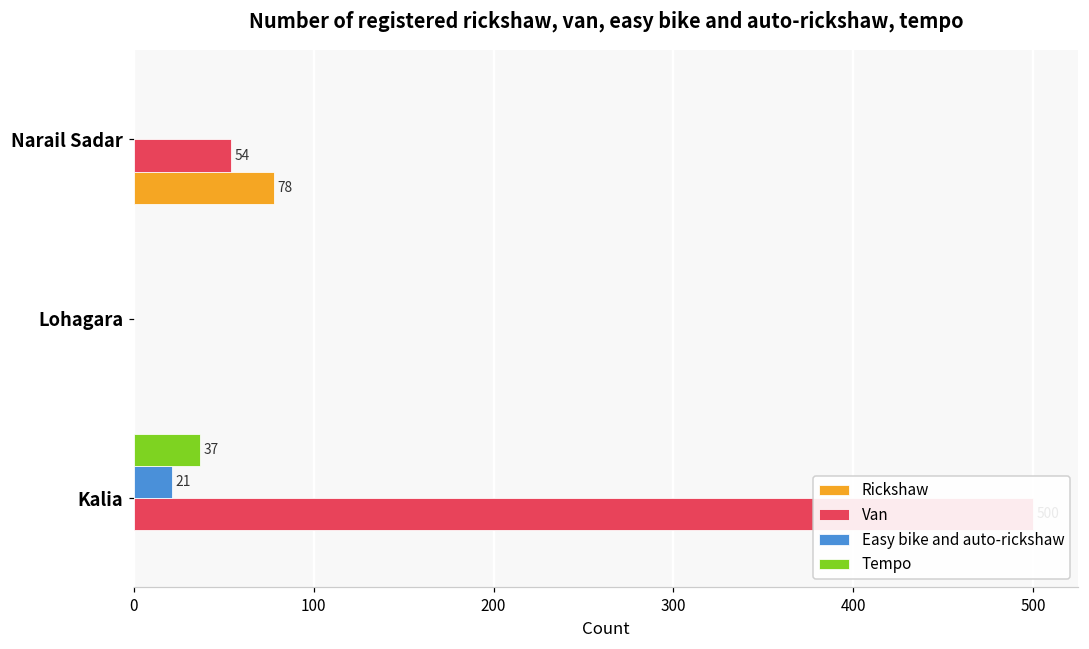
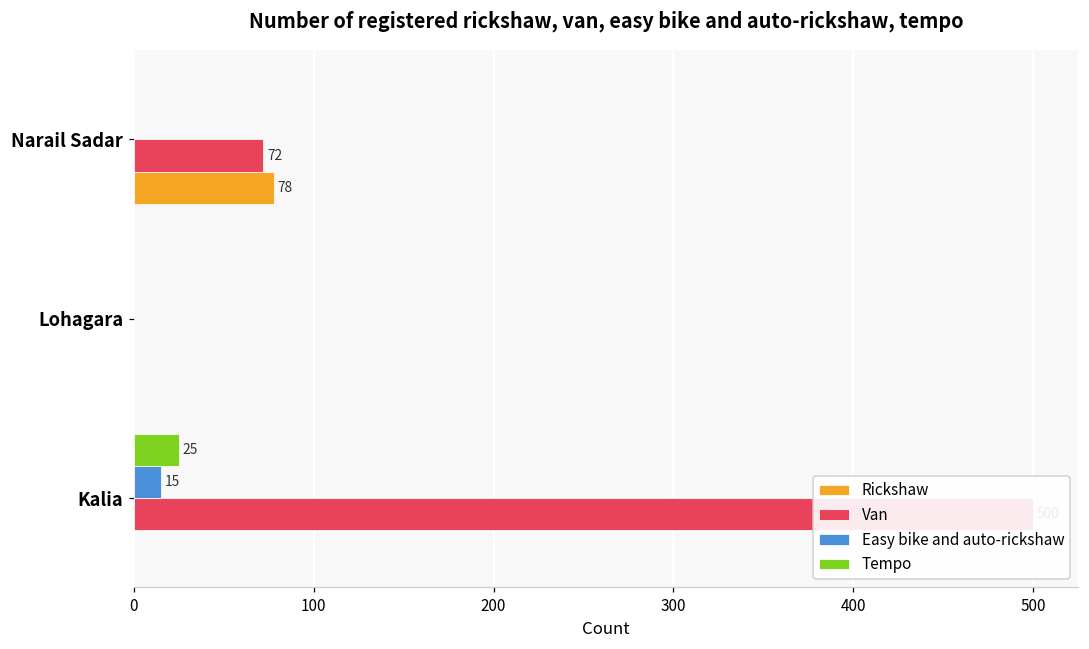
Van, Narail Sadar: 54 -> 72
Tempo, Kalia: 37 -> 25
Easy bike and auto-rickshaw, Kalia: 21 -> 15
